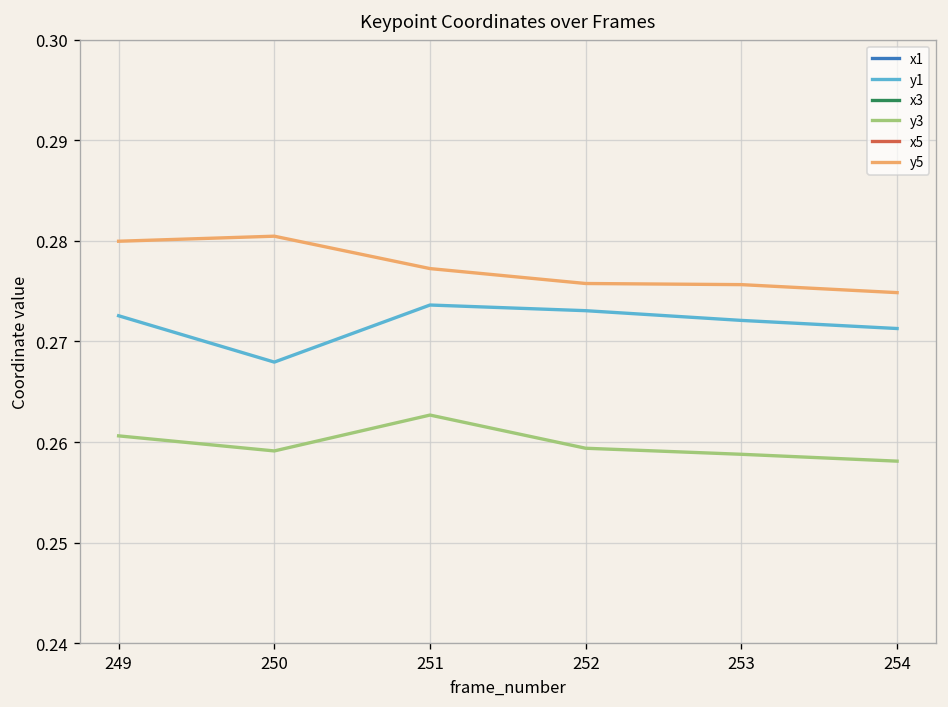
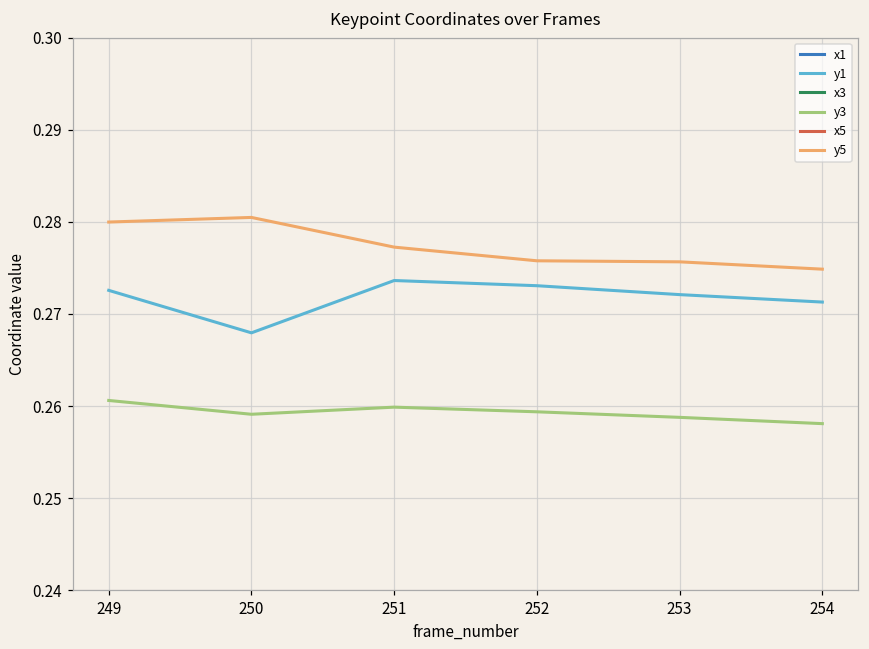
y3, 251: 0.263 -> 0.260
